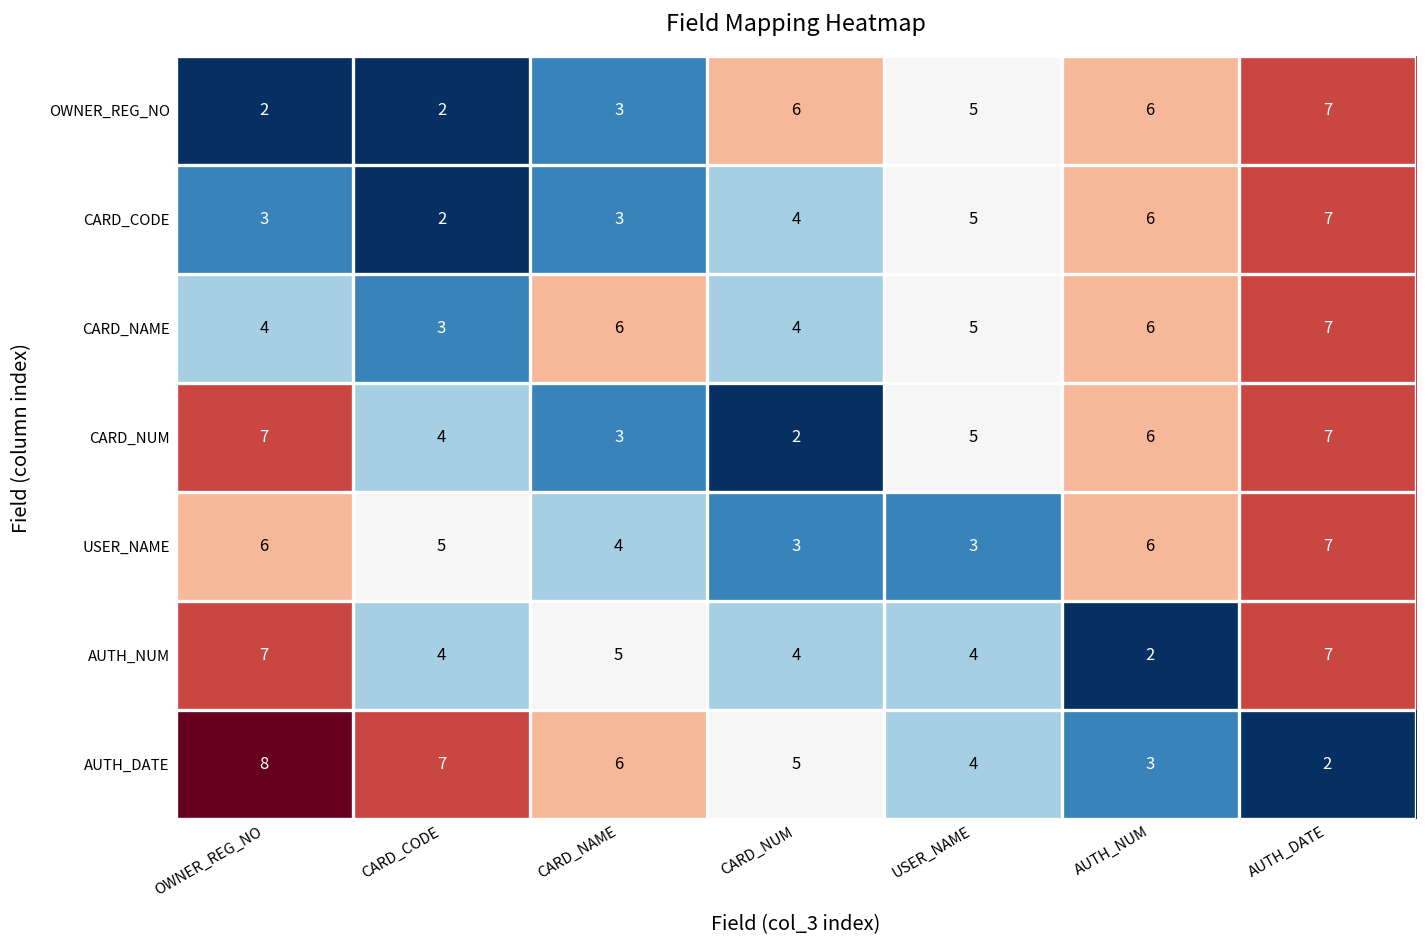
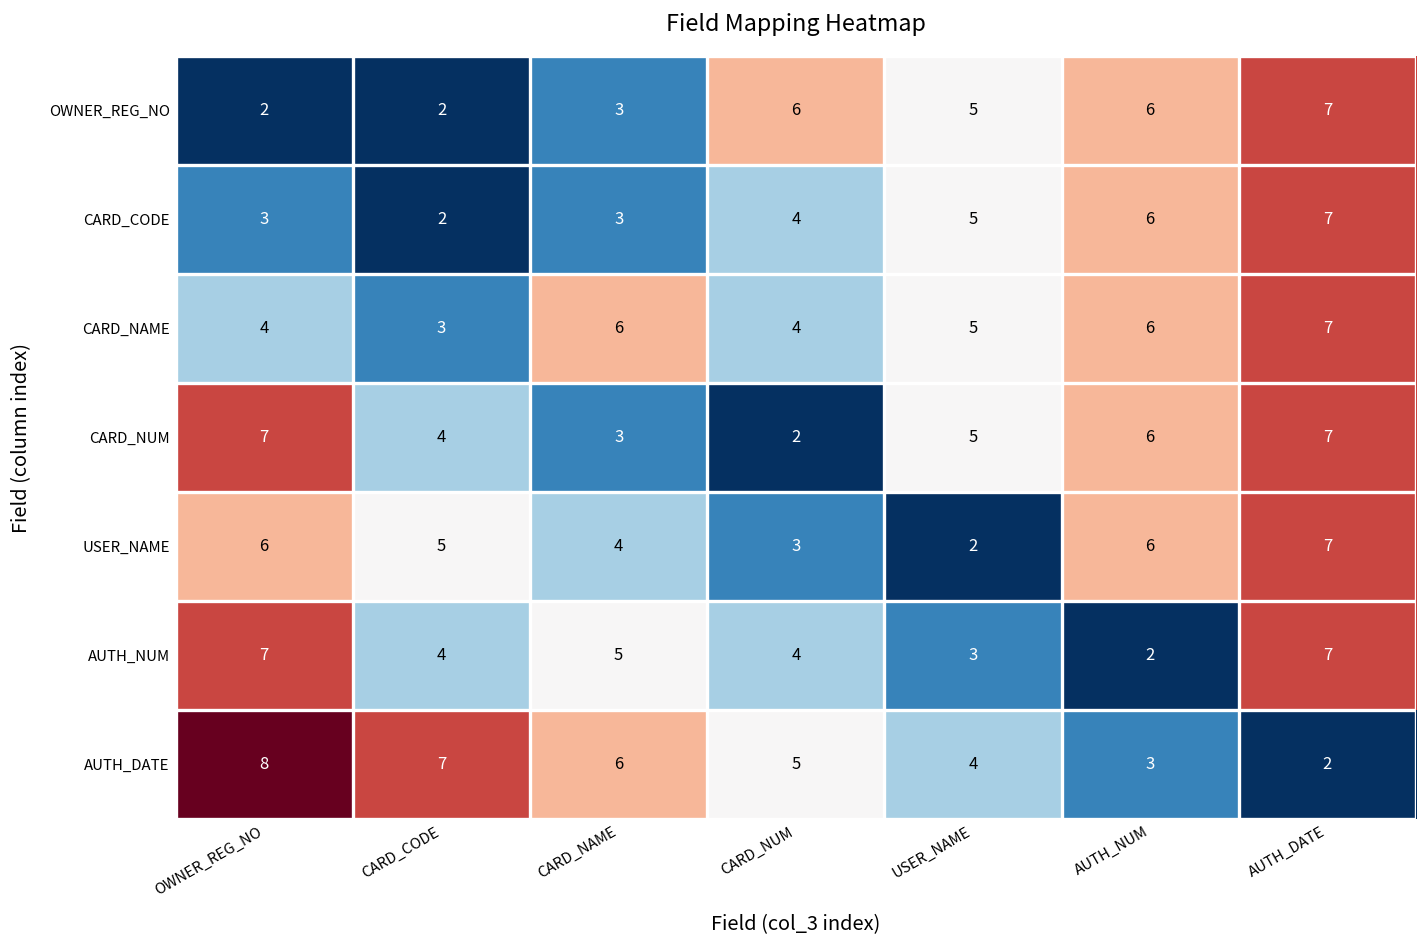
USER_NAME, USER_NAME: 3 -> 2
AUTH_NUM, USER_NAME: 4 -> 3
